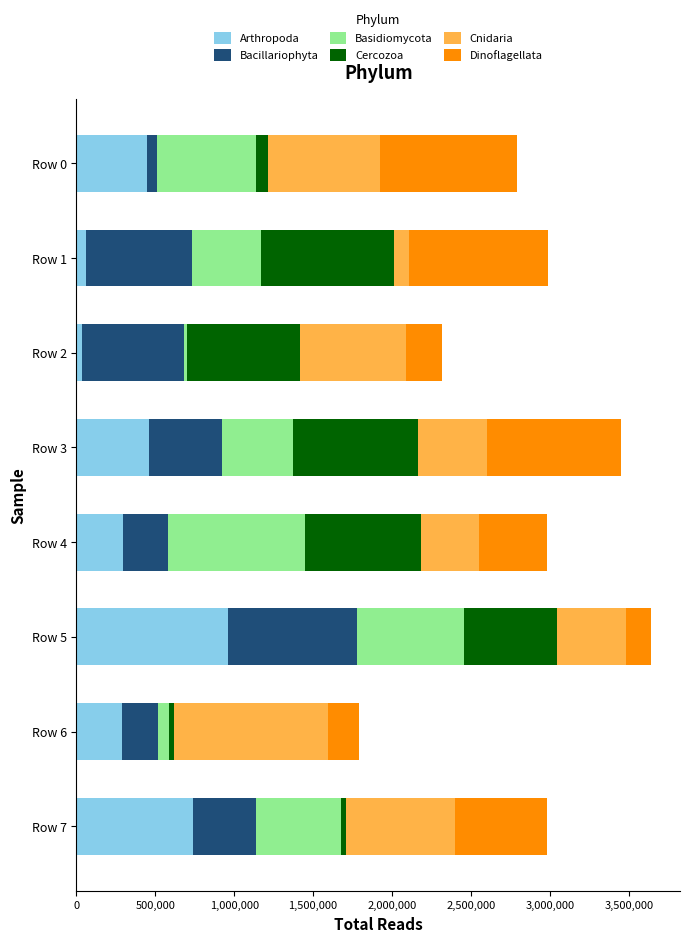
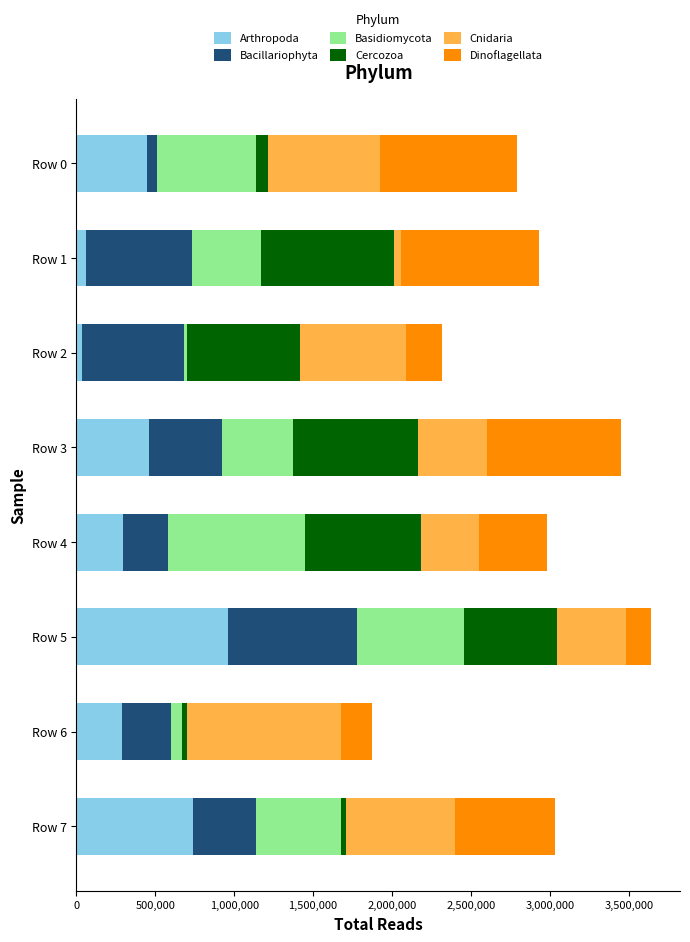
Cnidaria, Row 1: 100,000 -> 40,000
Bacillariophyta, Row 6: 230,000 -> 310,000
Dinoflagellata, Row 7: 580,000 -> 630,000
